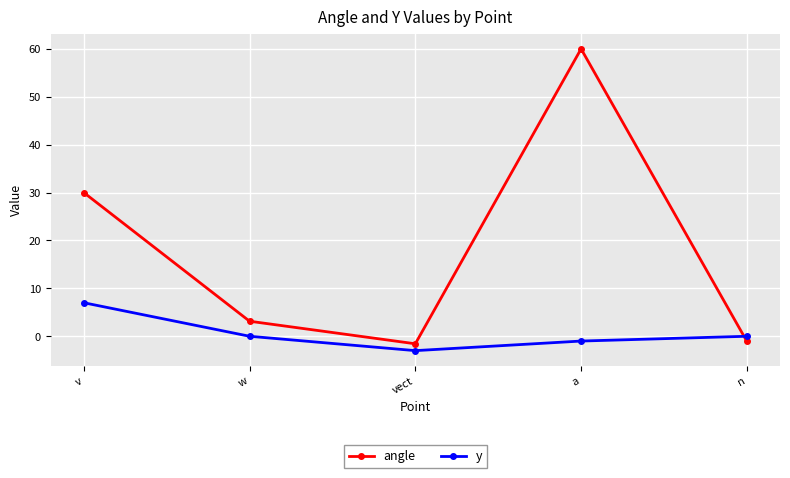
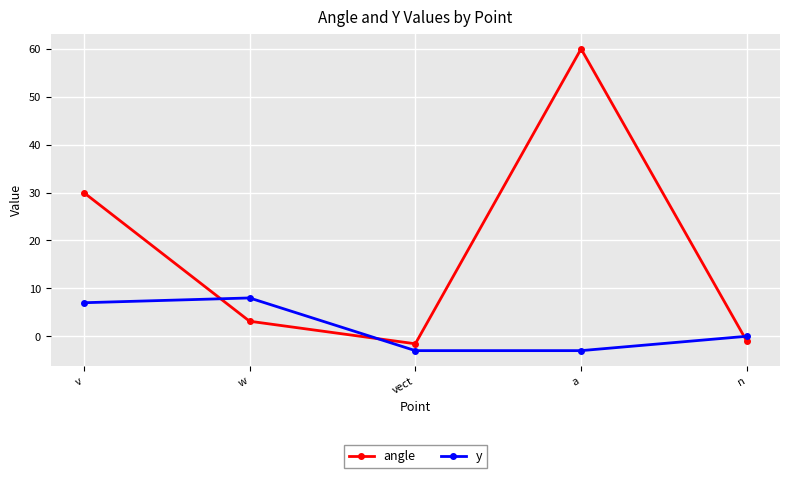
y, w: 0 -> 8
y, a: -1 -> -3
